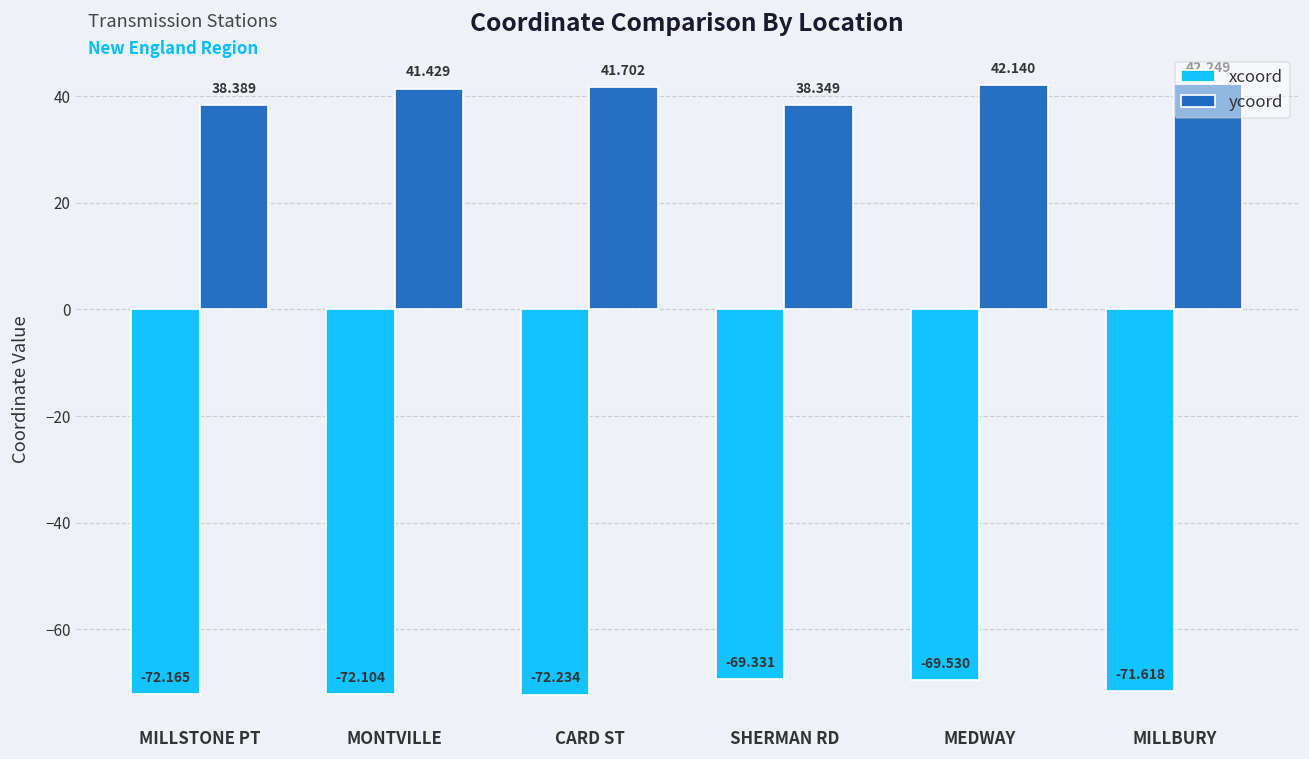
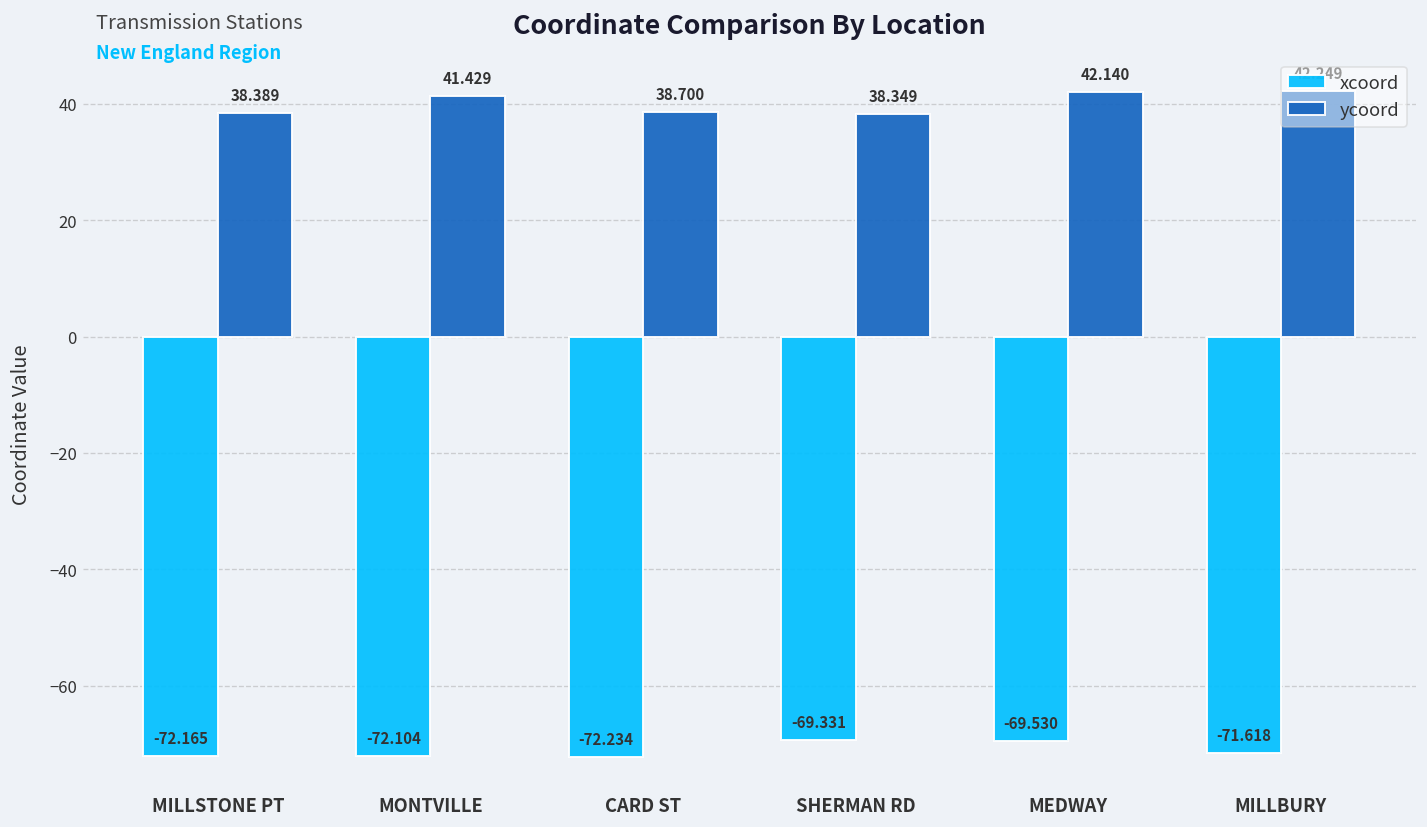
ycoord, CARD ST: 41.702 -> 38.700
